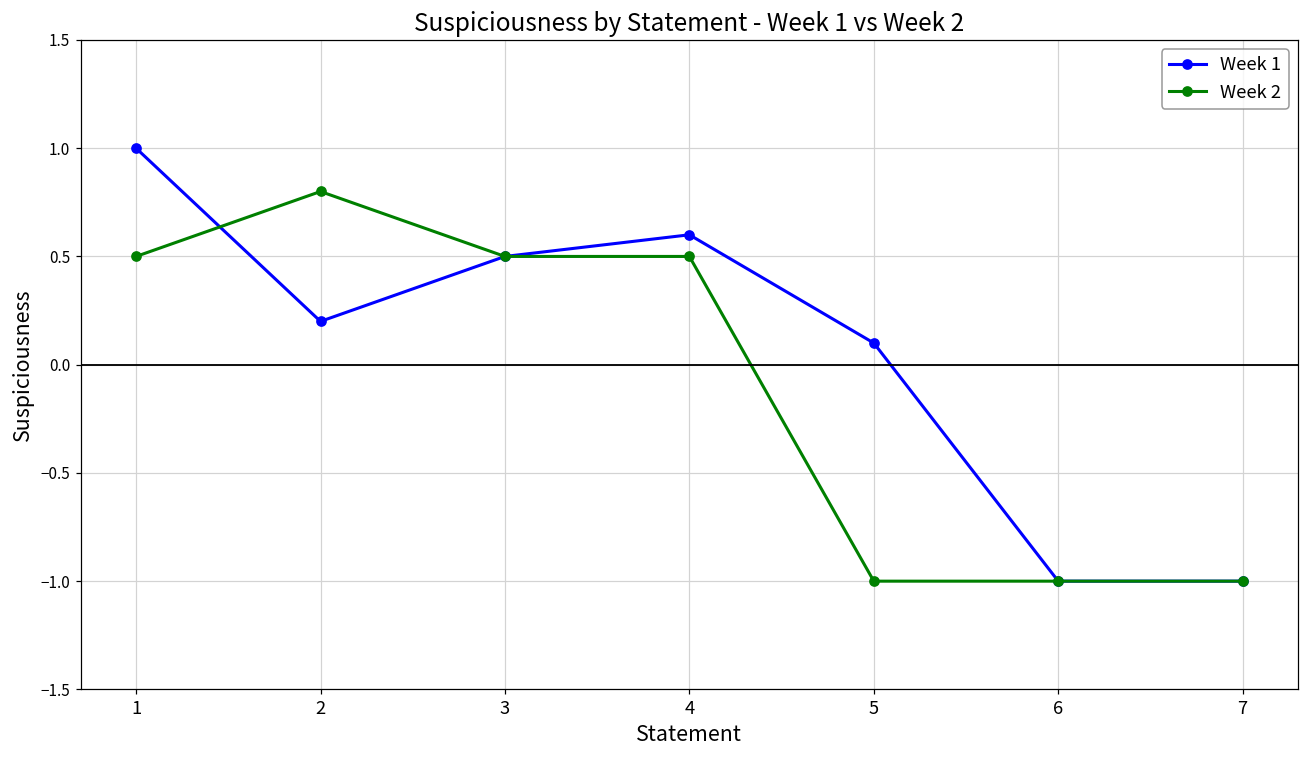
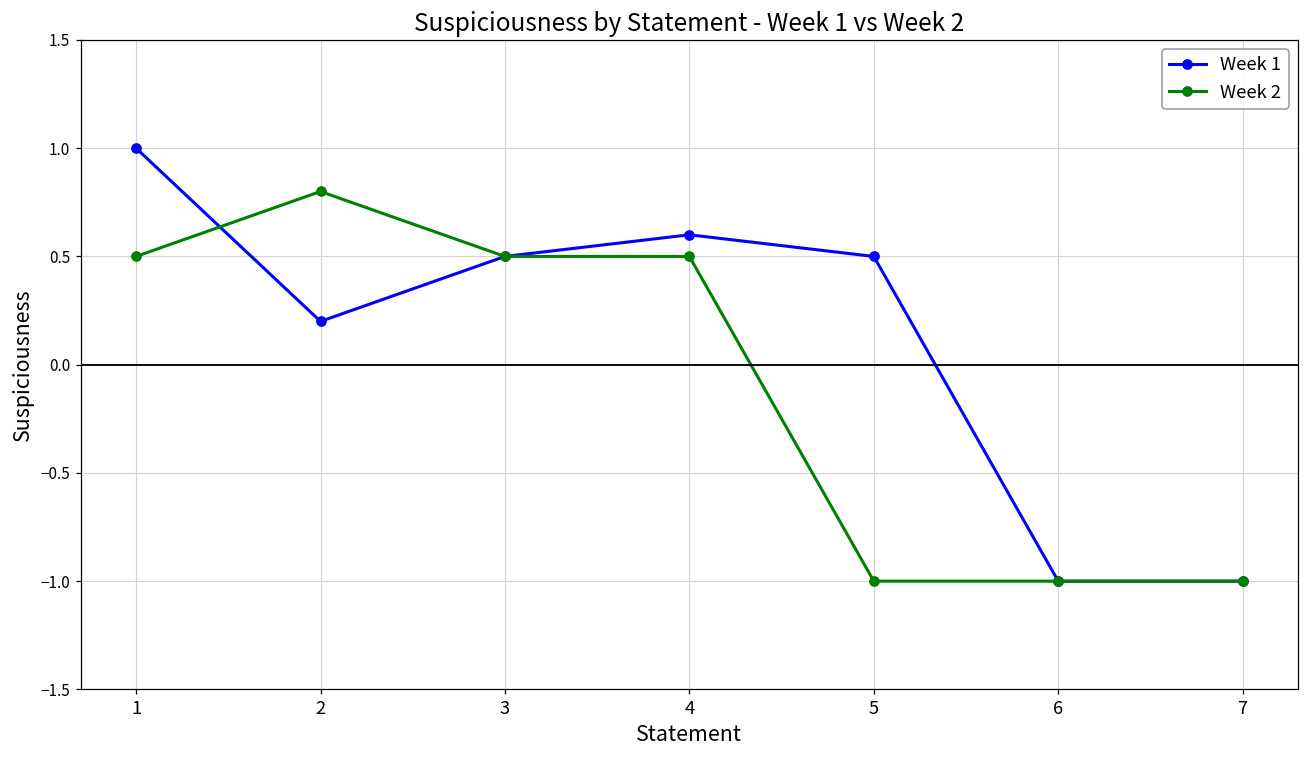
Week 1, 5: 0.1 -> 0.5
